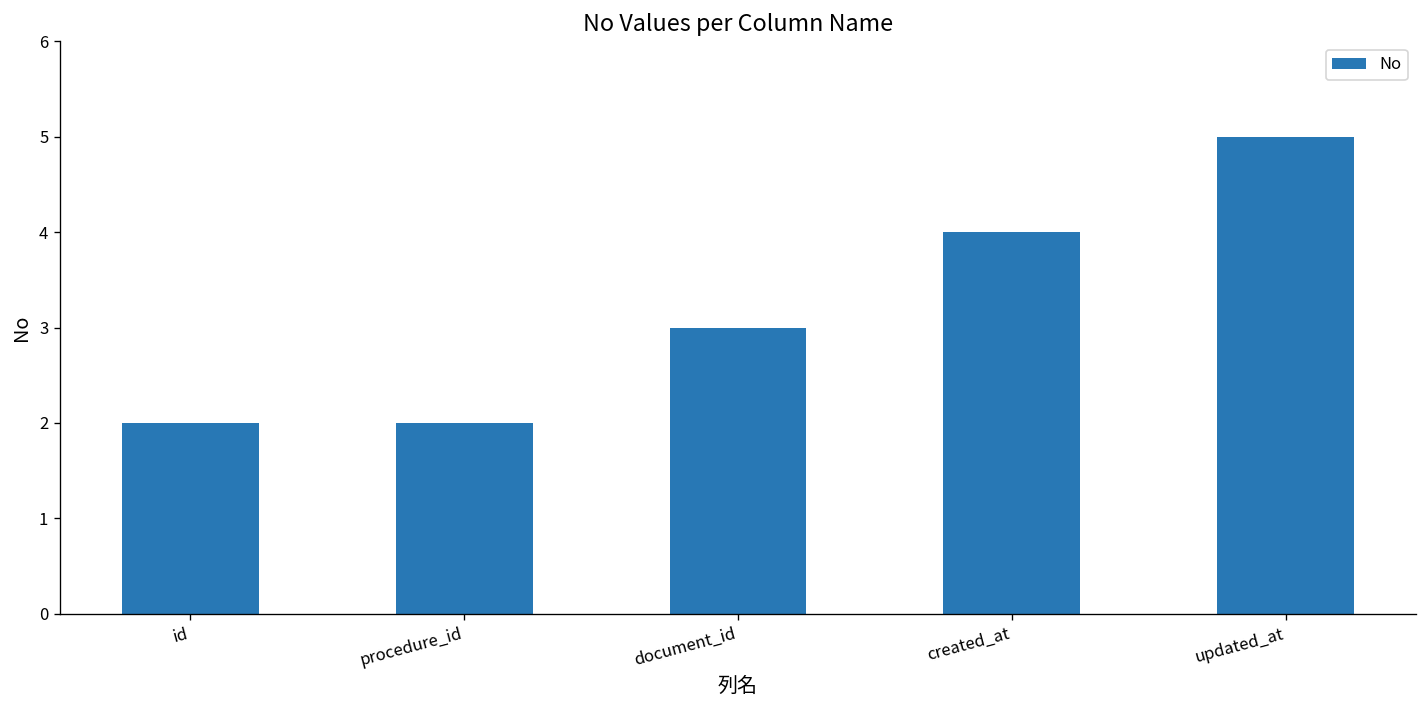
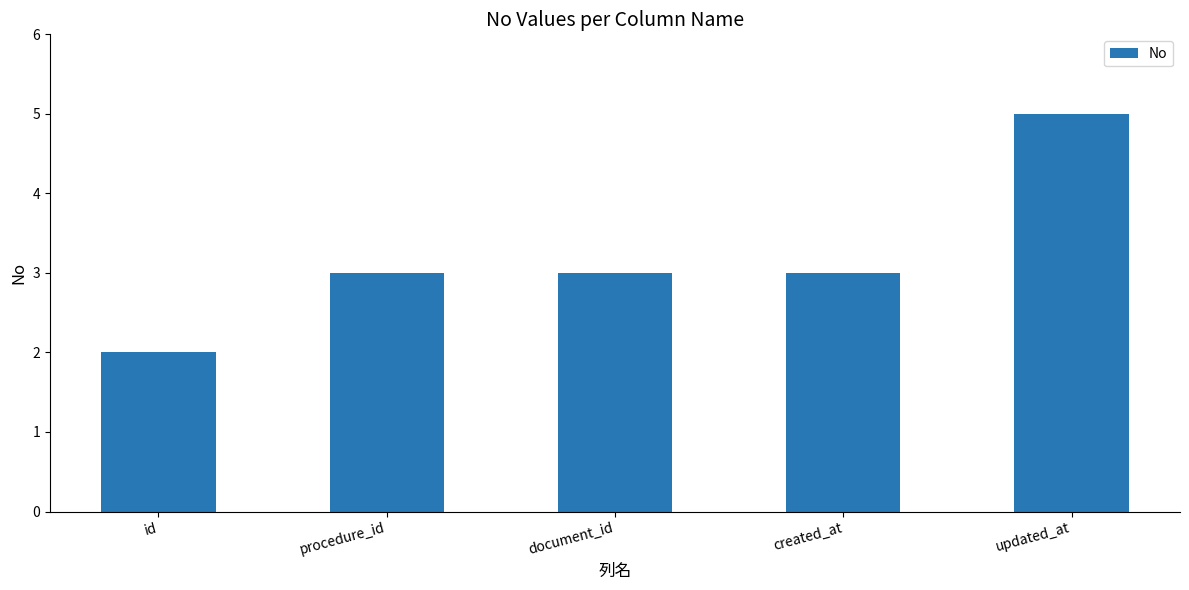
procedure_id: 2 -> 3
created_at: 4 -> 3
